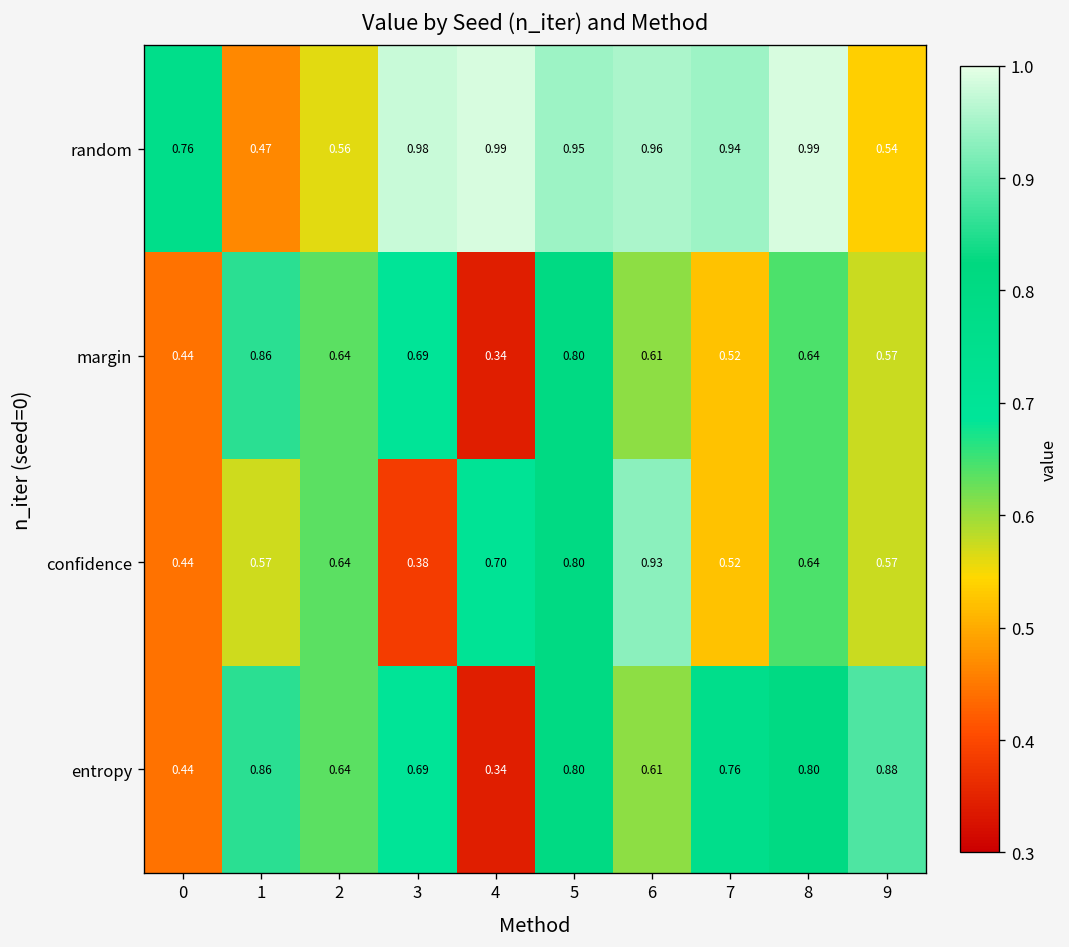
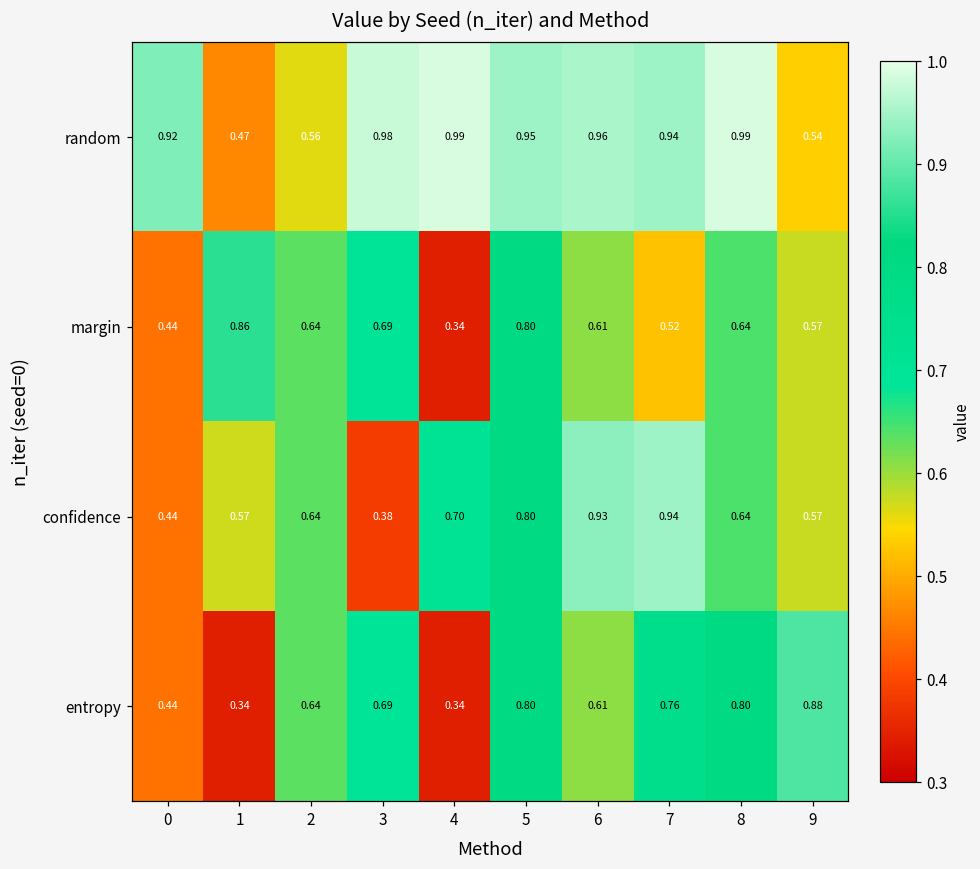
random, 0: 0.76 -> 0.92
confidence, 7: 0.52 -> 0.94
entropy, 1: 0.86 -> 0.34
